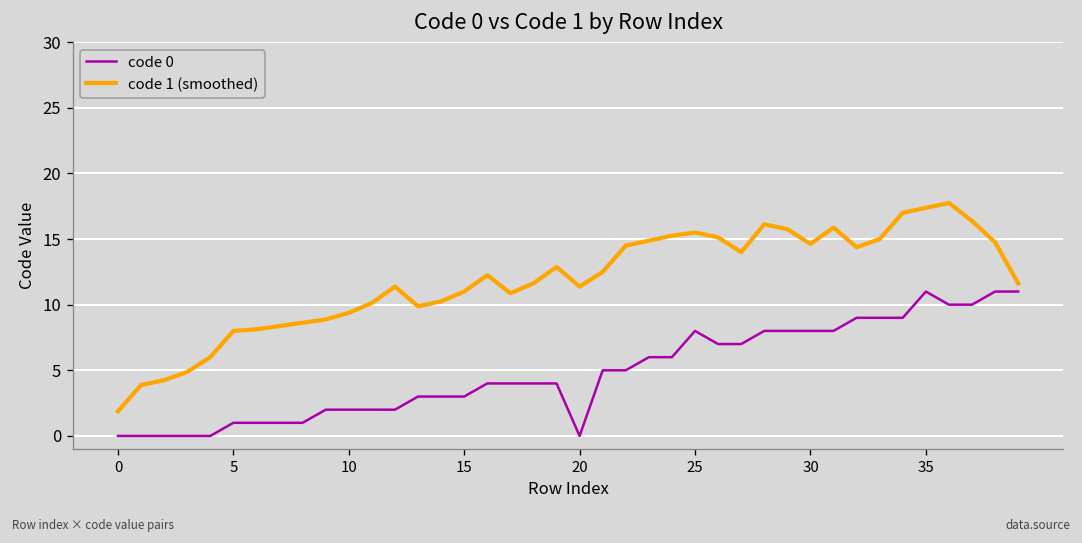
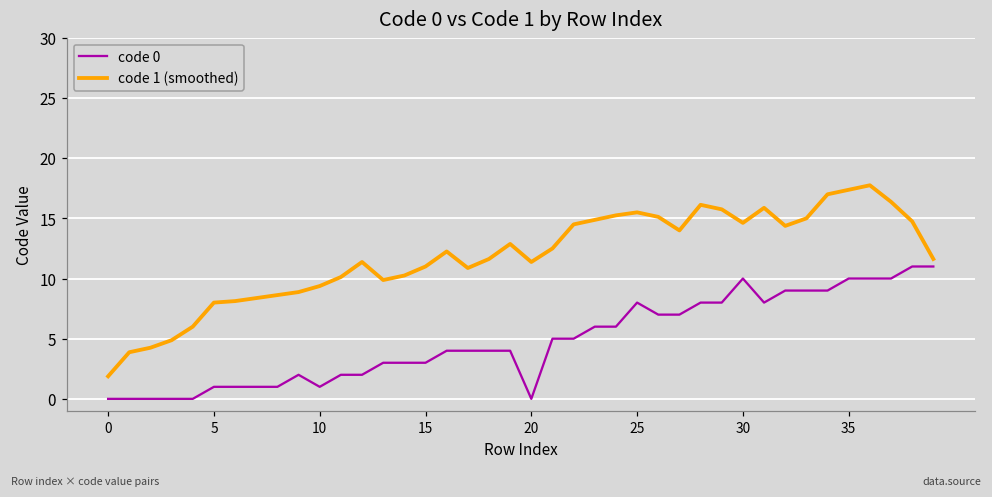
code 0, 10: 2 -> 1
code 0, 30: 8 -> 10
code 0, 35: 11 -> 10
